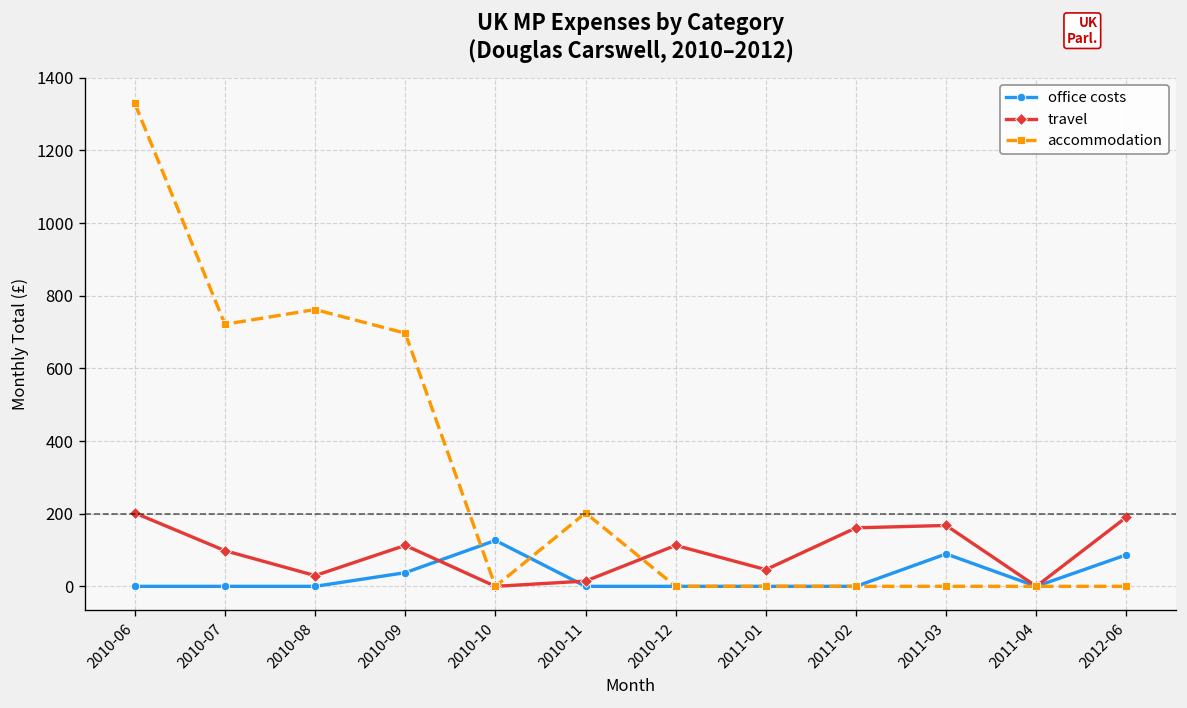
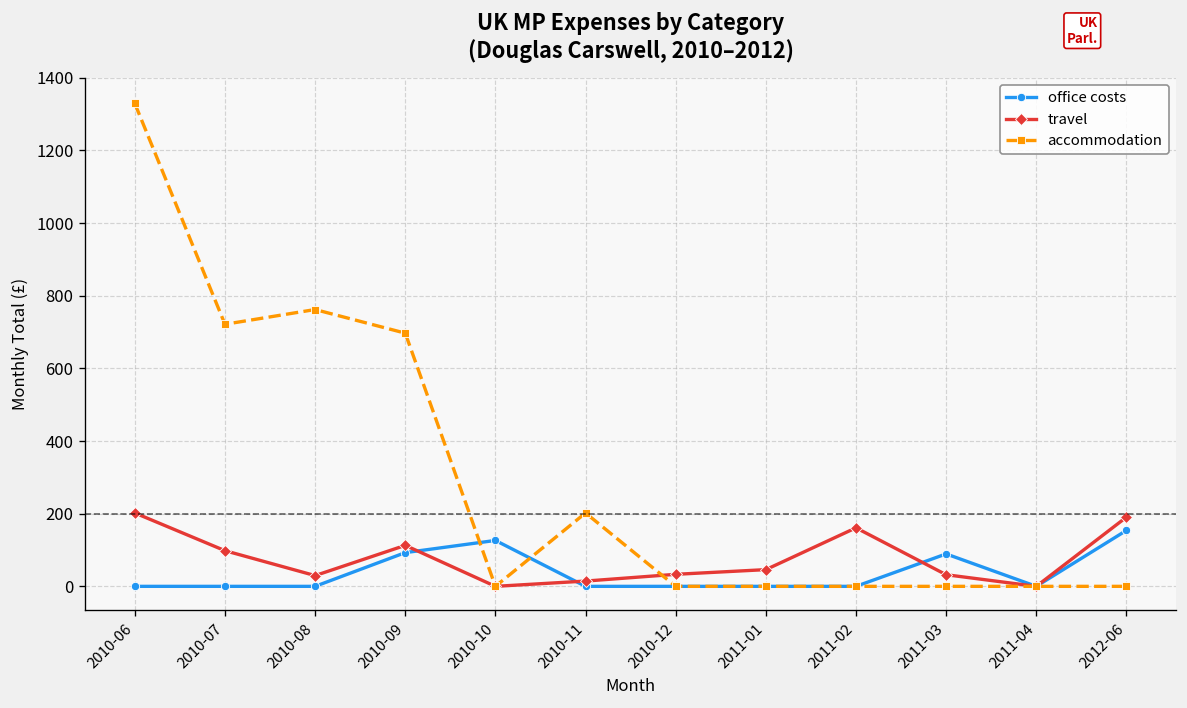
office costs, 2010-09: 40 -> 90
travel, 2010-12: 110 -> 30
travel, 2011-03: 170 -> 30
office costs, 2012-06: 90 -> 150
